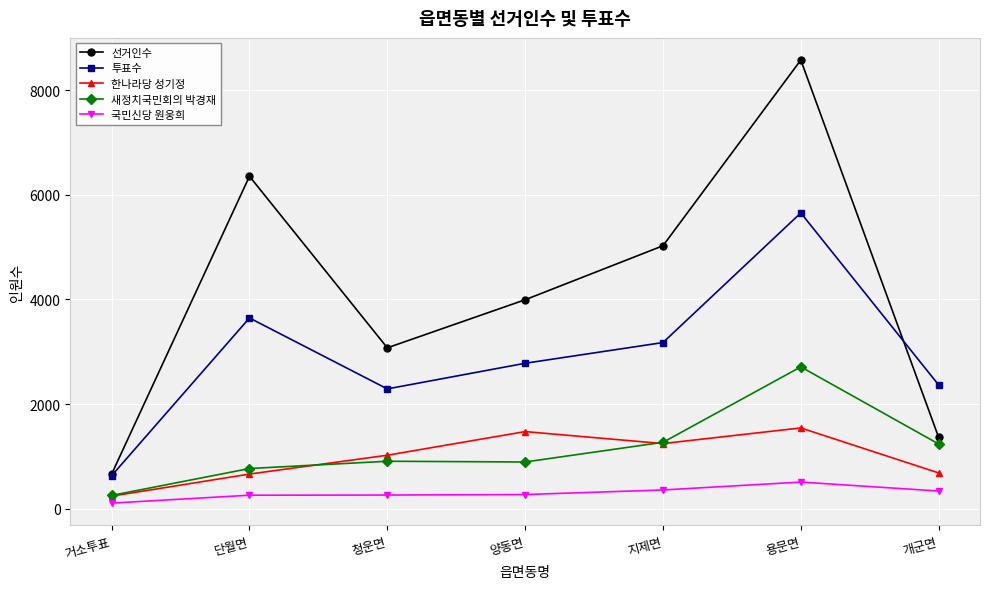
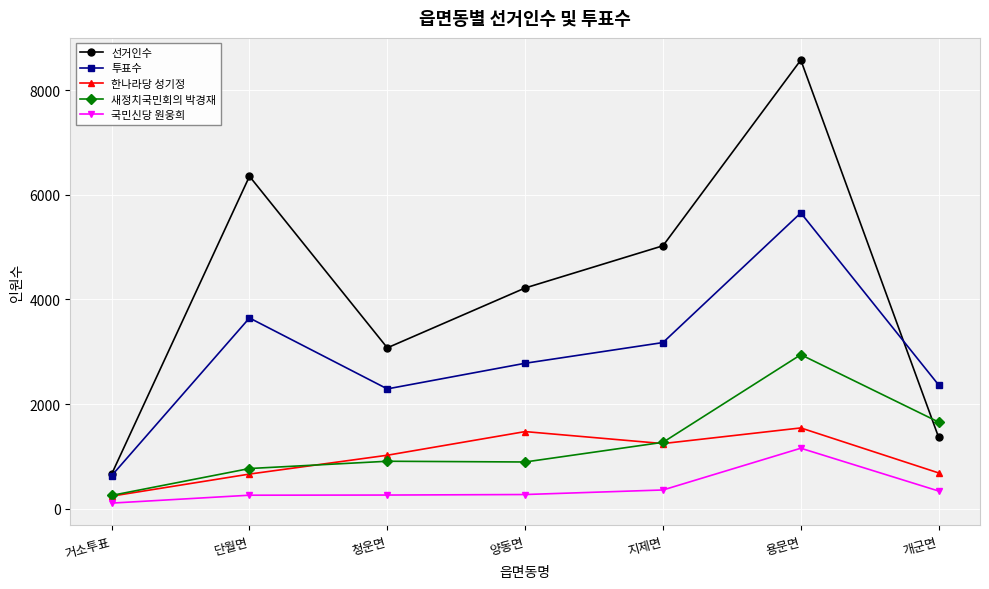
선거인수, 양동면: 4000 -> 4200
새정치국민회의 박경재, 용문면: 2700 -> 2900
국민신당 원웅희, 용문면: 500 -> 1200
새정치국민회의 박경재, 개군면: 1200 -> 1700
